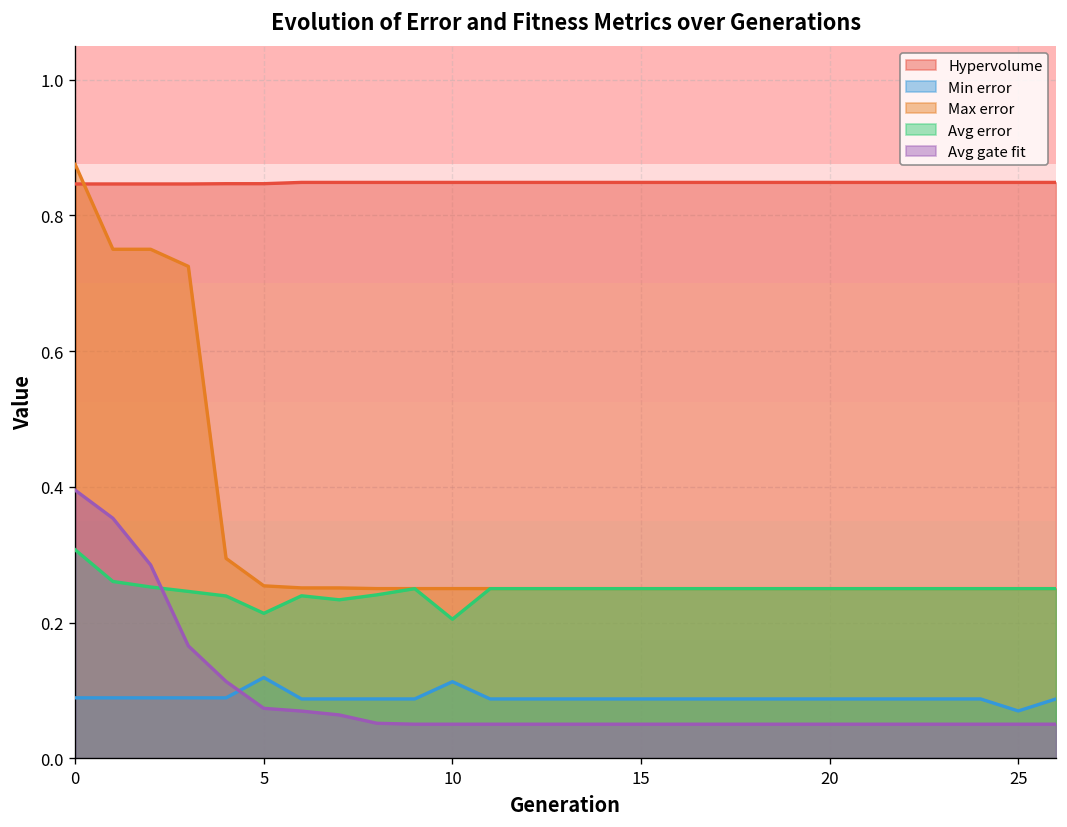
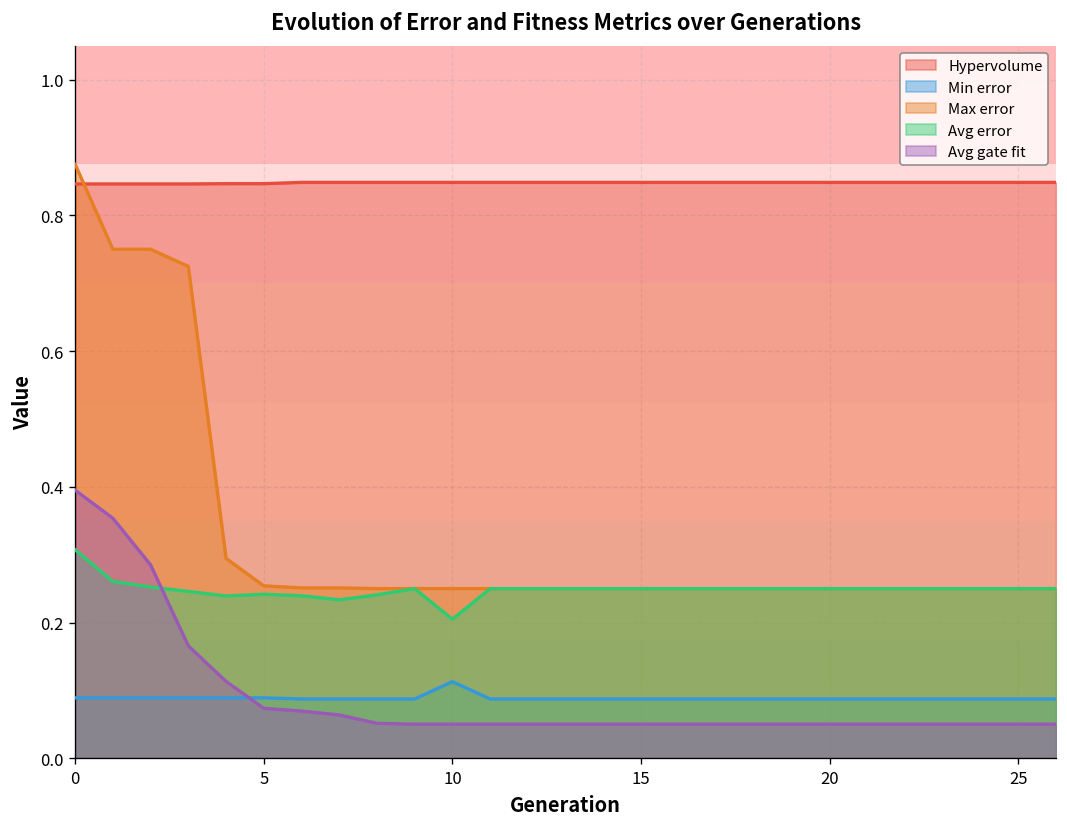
Min error, 5: 0.12 -> 0.09
Avg error, 5: 0.21 -> 0.24
Min error, 25: 0.07 -> 0.09
